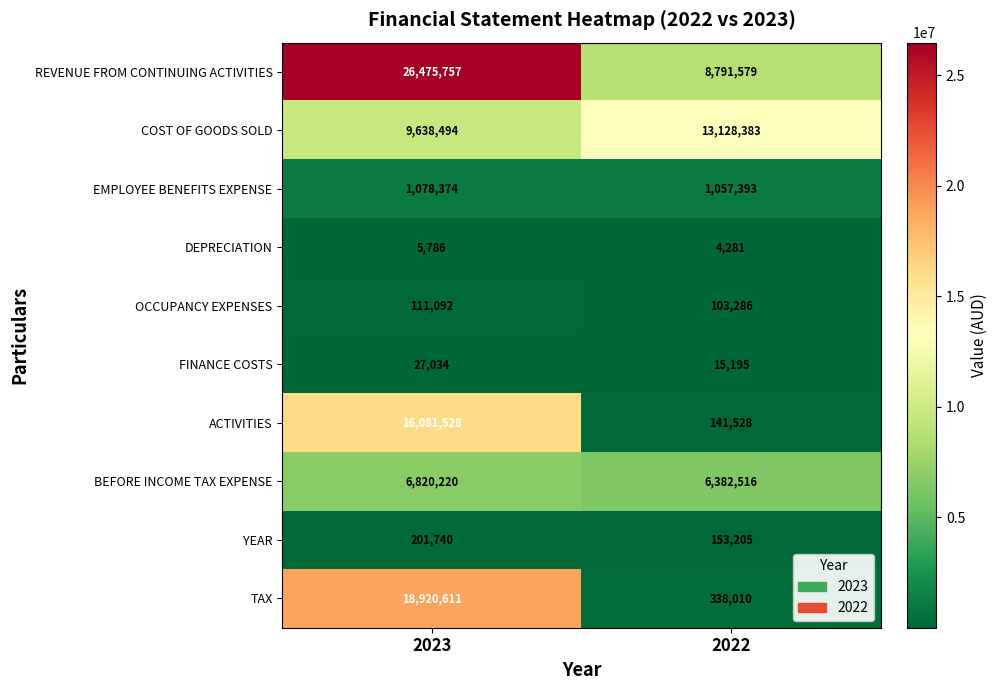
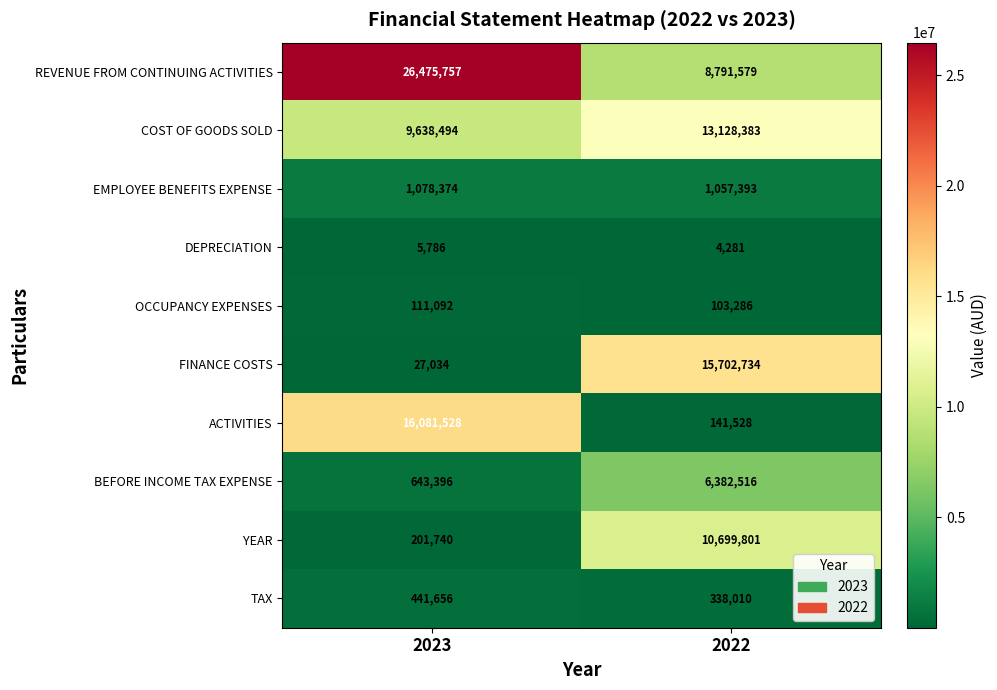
FINANCE COSTS, 2022: 15,195 -> 15,702,734
BEFORE INCOME TAX EXPENSE, 2023: 6,820,220 -> 643,396
YEAR, 2022: 153,205 -> 10,699,801
TAX, 2023: 18,920,611 -> 441,656
